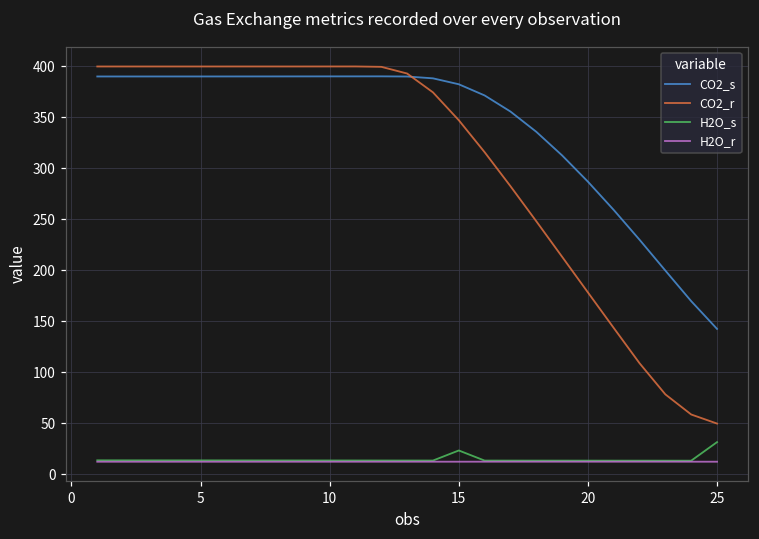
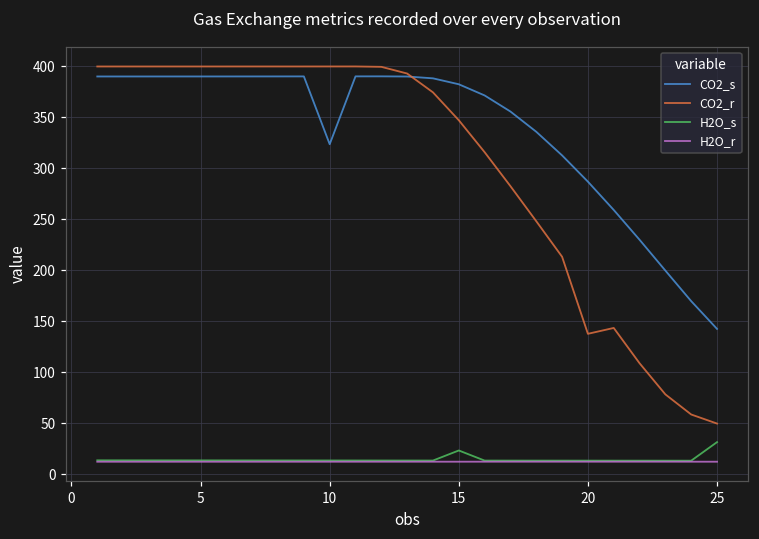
CO2_s, 10: 390 -> 320
CO2_r, 20: 180 -> 140
